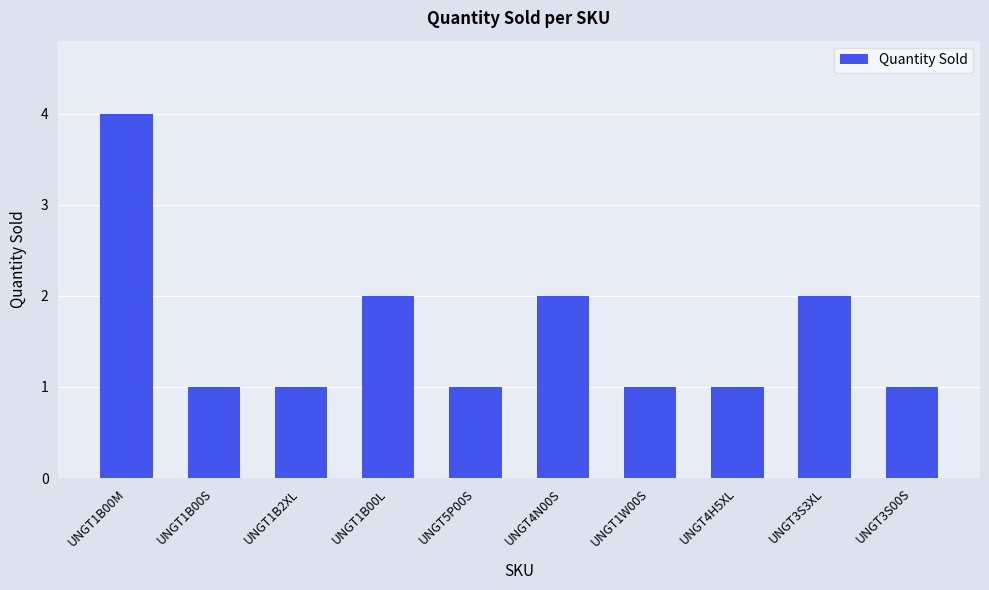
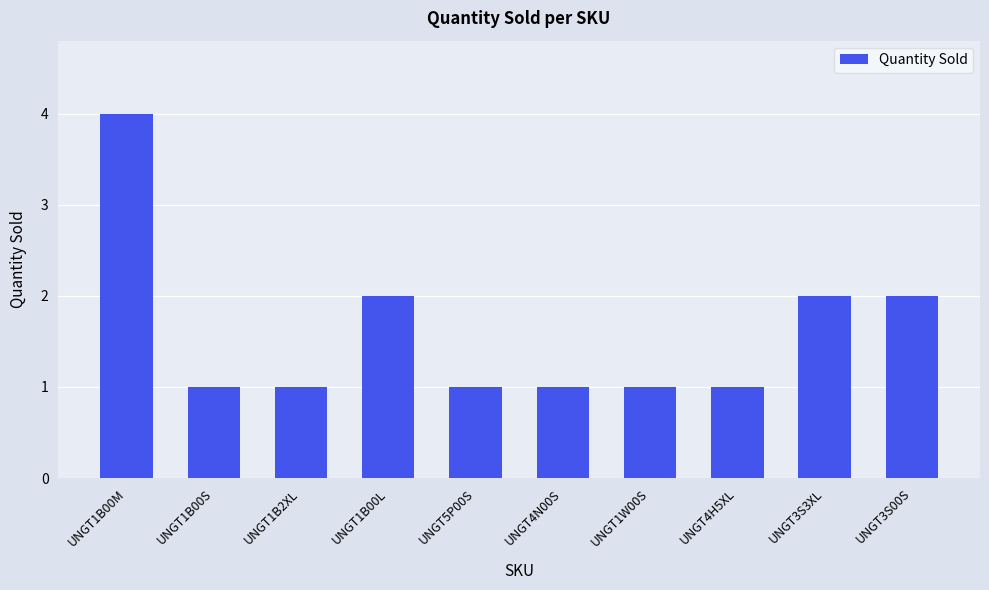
UNGT4N00S: 2 -> 1
UNGT3S00S: 1 -> 2
